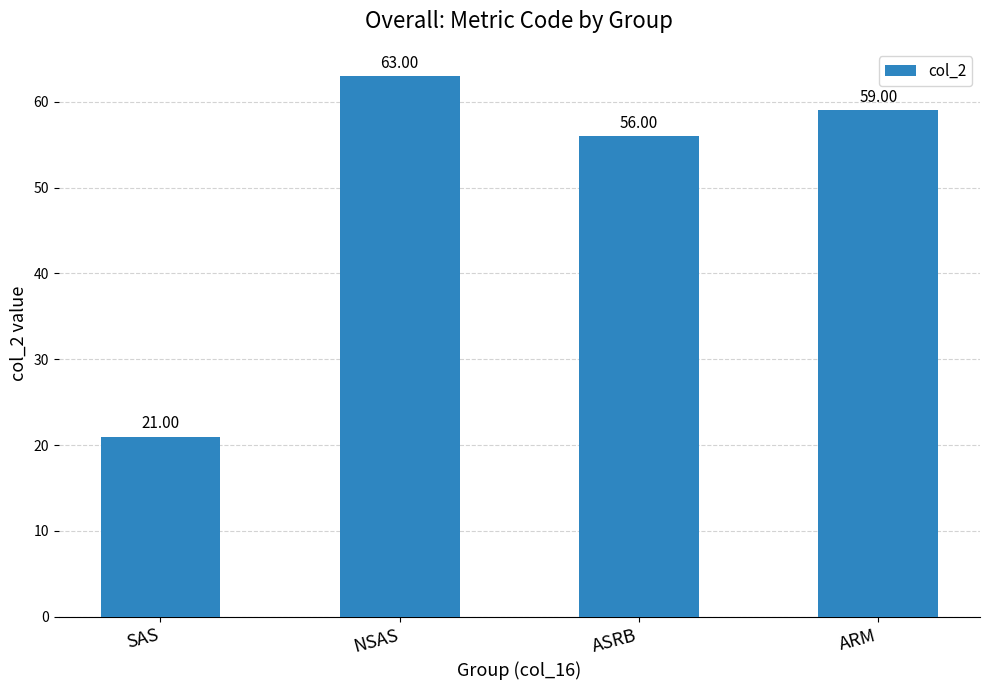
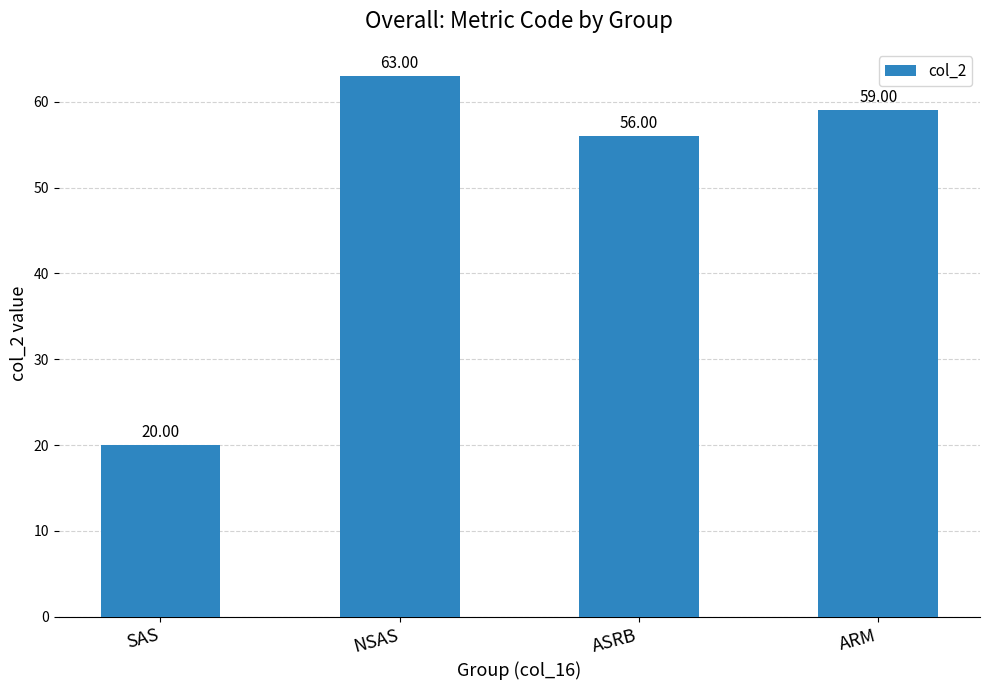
SAS: 21.00 -> 20.00
